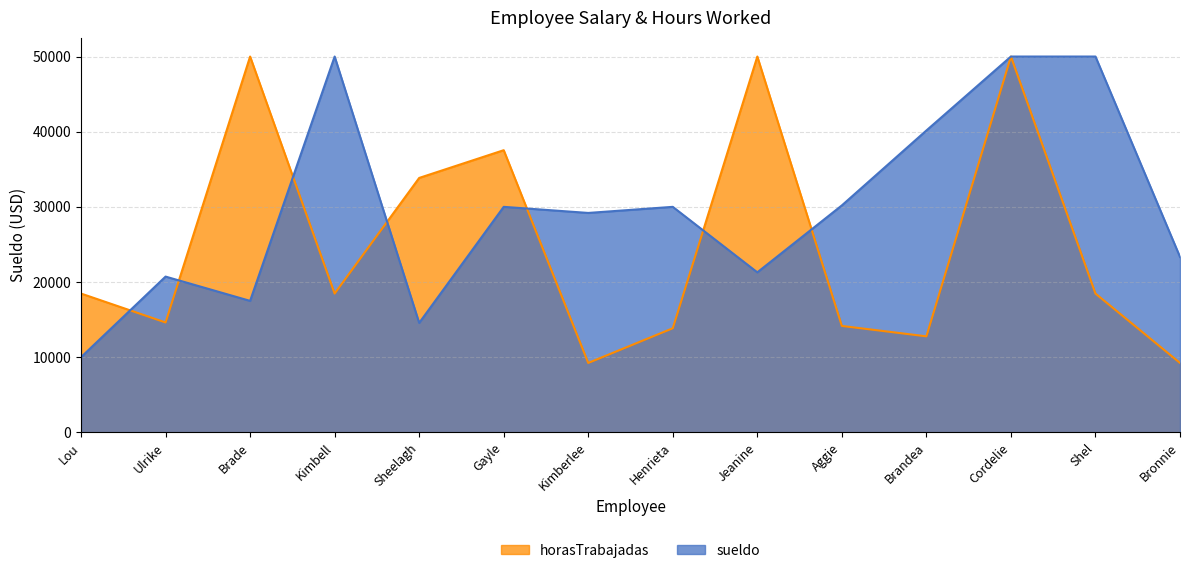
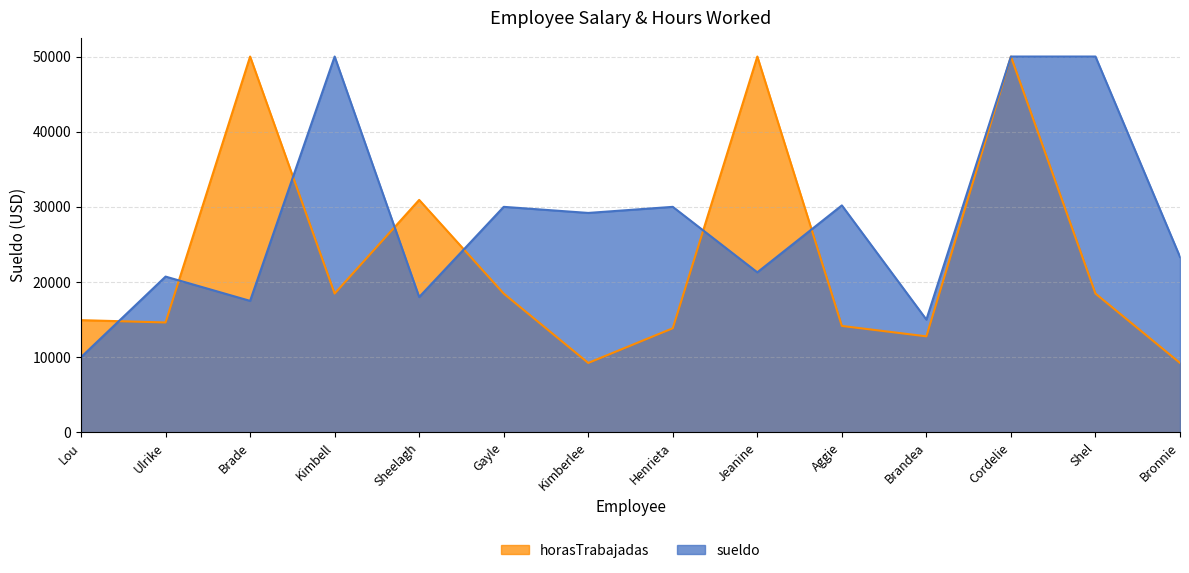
horasTrabajadas, Lou: 18000 -> 15000
horasTrabajadas, Sheelagh: 34000 -> 31000
sueldo, Sheelagh: 15000 -> 18000
horasTrabajadas, Gayle: 38000 -> 18000
sueldo, Brandea: 40000 -> 15000
